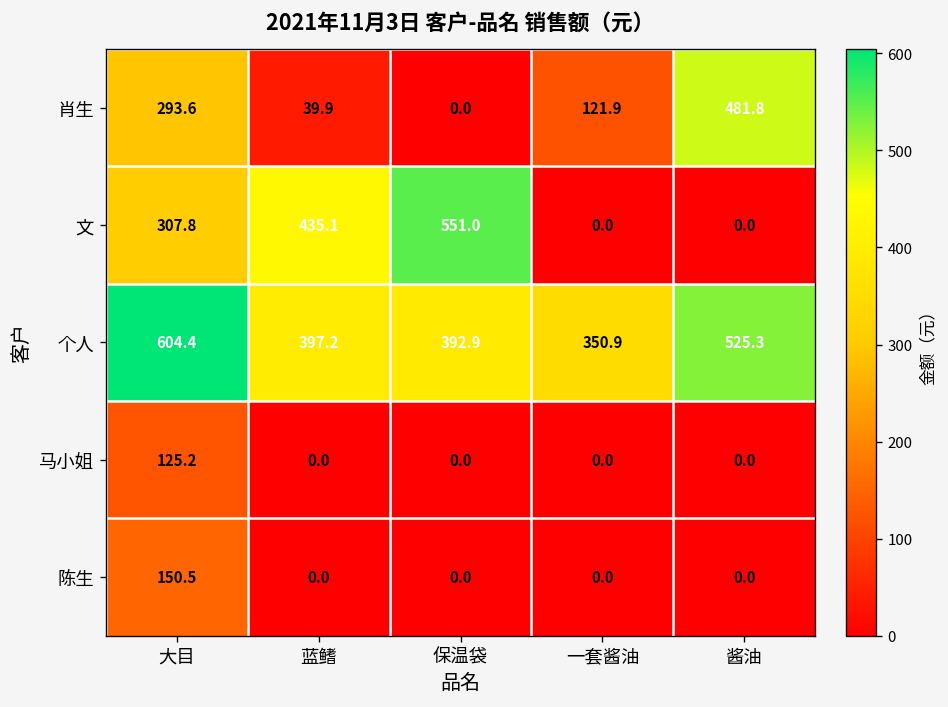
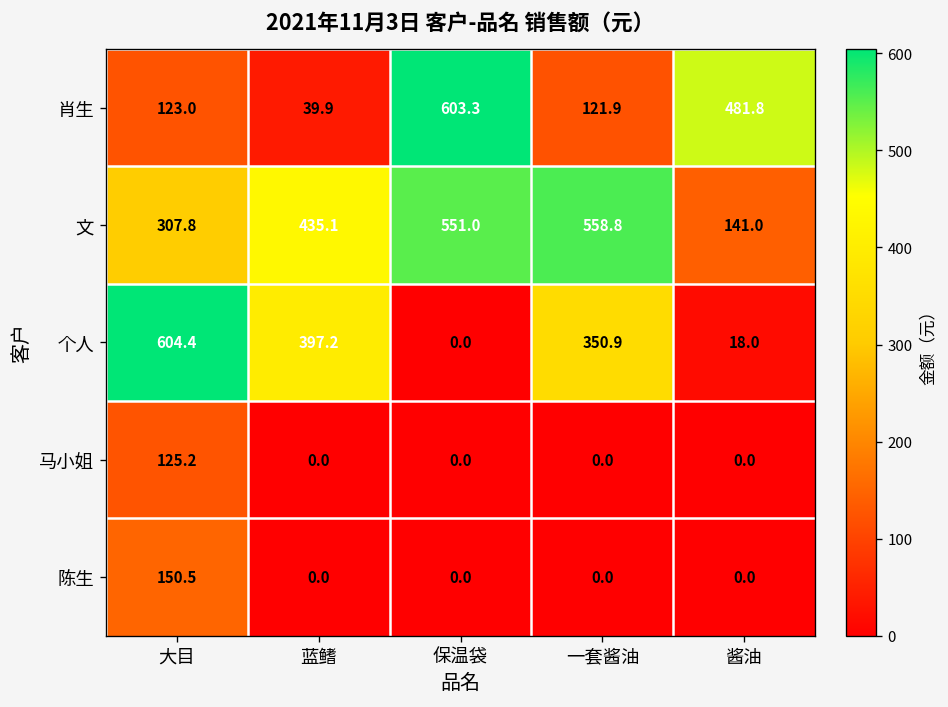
肖生, 大目: 293.6 -> 123.0
肖生, 保温袋: 0.0 -> 603.3
文, 一套酱油: 0.0 -> 558.8
文, 酱油: 0.0 -> 141.0
个人, 保温袋: 392.9 -> 0.0
个人, 酱油: 525.3 -> 18.0
